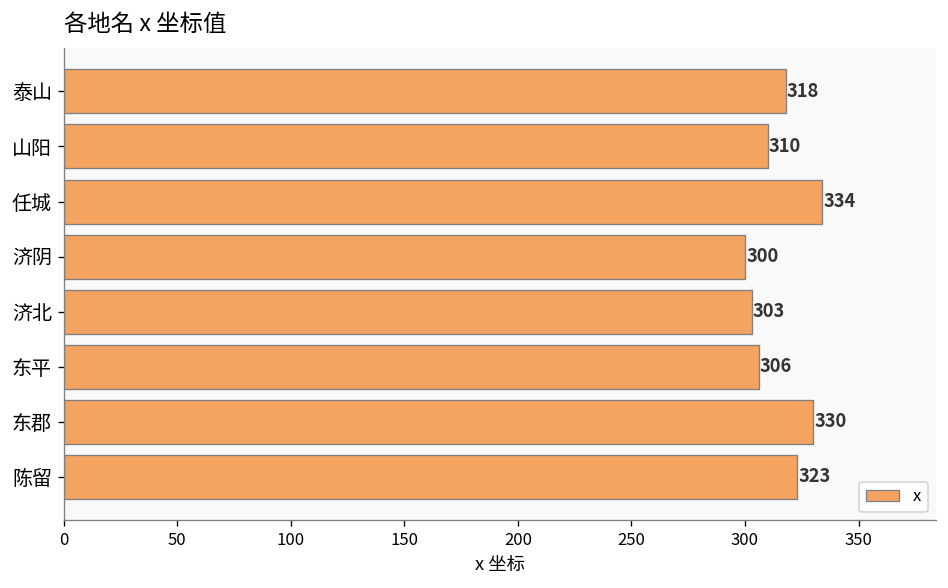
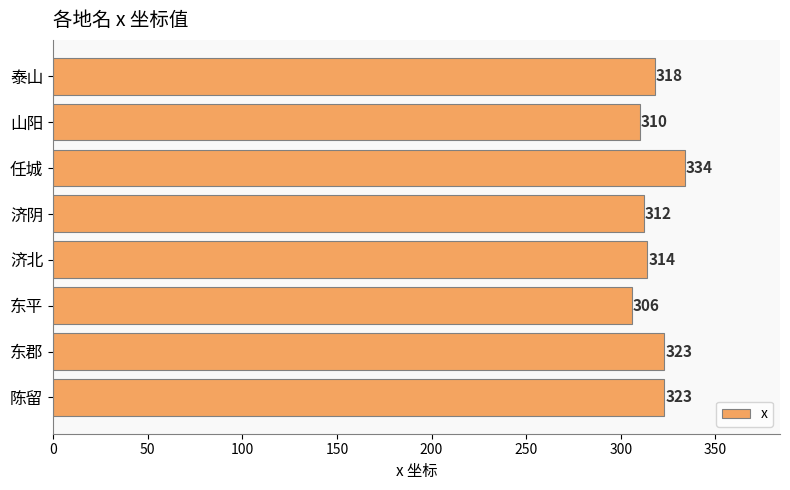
济阴: 300 -> 312
济北: 303 -> 314
东郡: 330 -> 323
